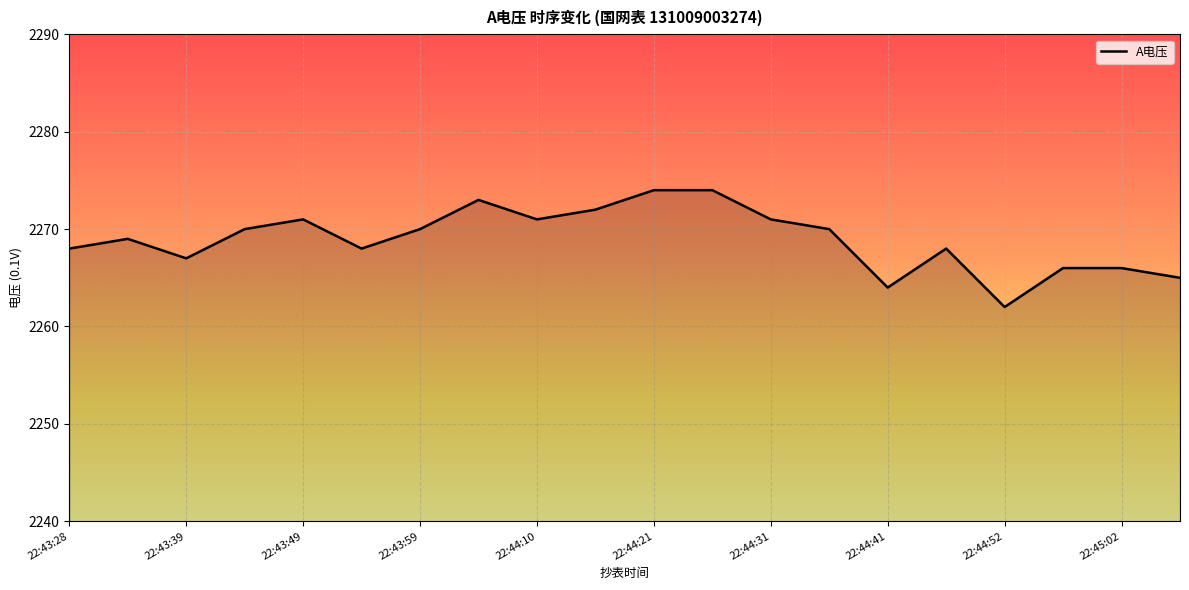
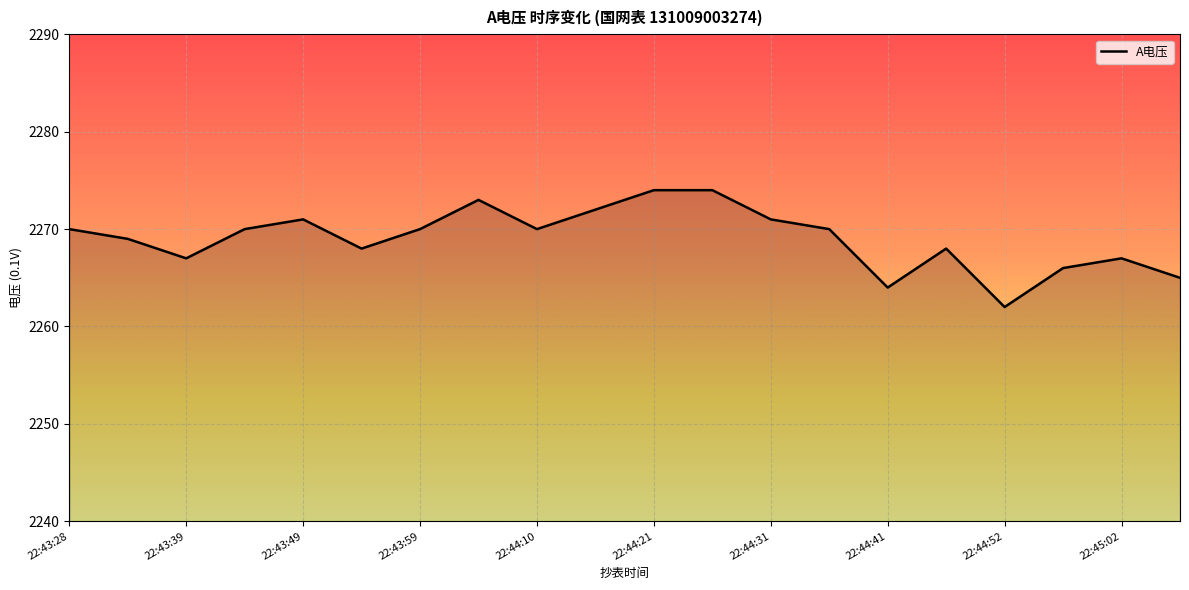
22:43:28: 2268 -> 2270
22:44:10: 2271 -> 2270
22:45:02: 2266 -> 2267
